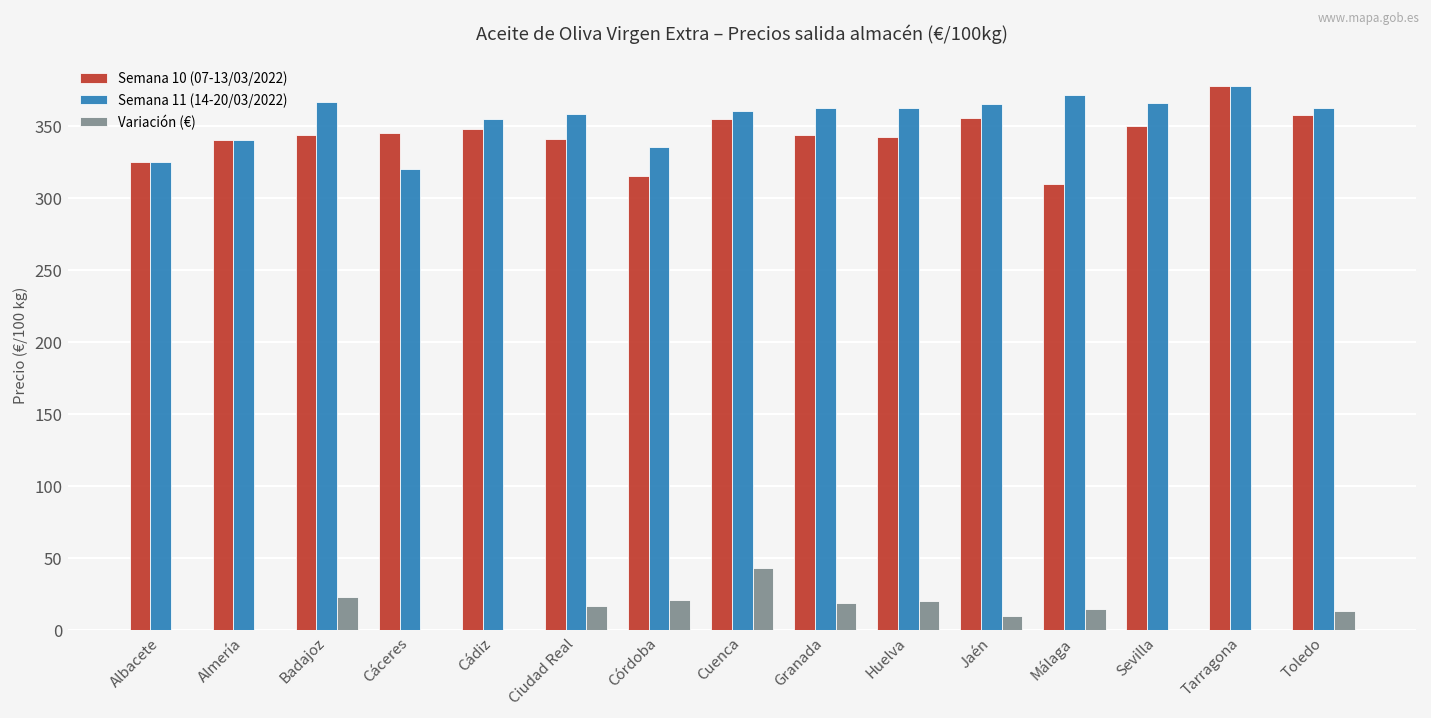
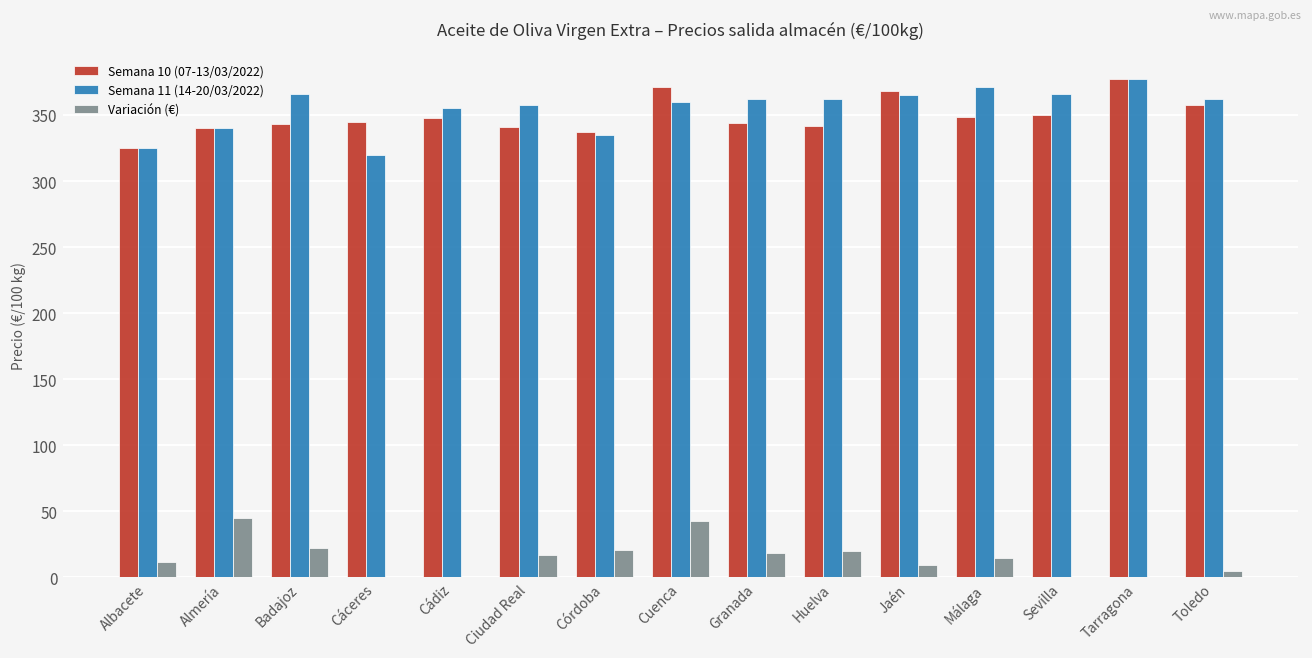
Variación (€), Albacete: 0 -> 12
Variación (€), Almería: 0 -> 45
Semana 10 (07-13/03/2022), Córdoba: 315 -> 338
Semana 10 (07-13/03/2022), Cuenca: 355 -> 371
Semana 10 (07-13/03/2022), Jaén: 356 -> 368
Semana 10 (07-13/03/2022), Málaga: 310 -> 348
Variación (€), Toledo: 13 -> 5
